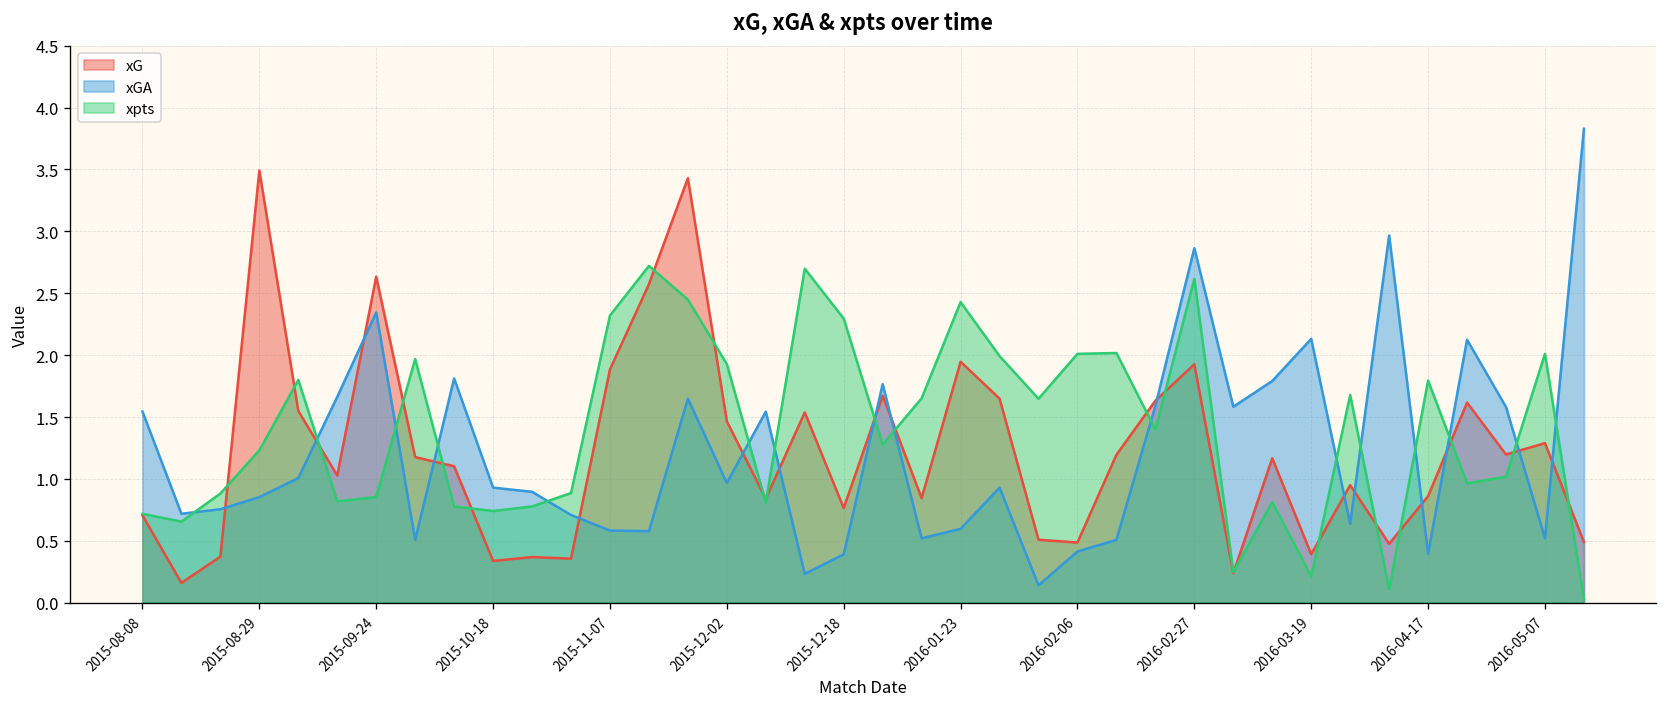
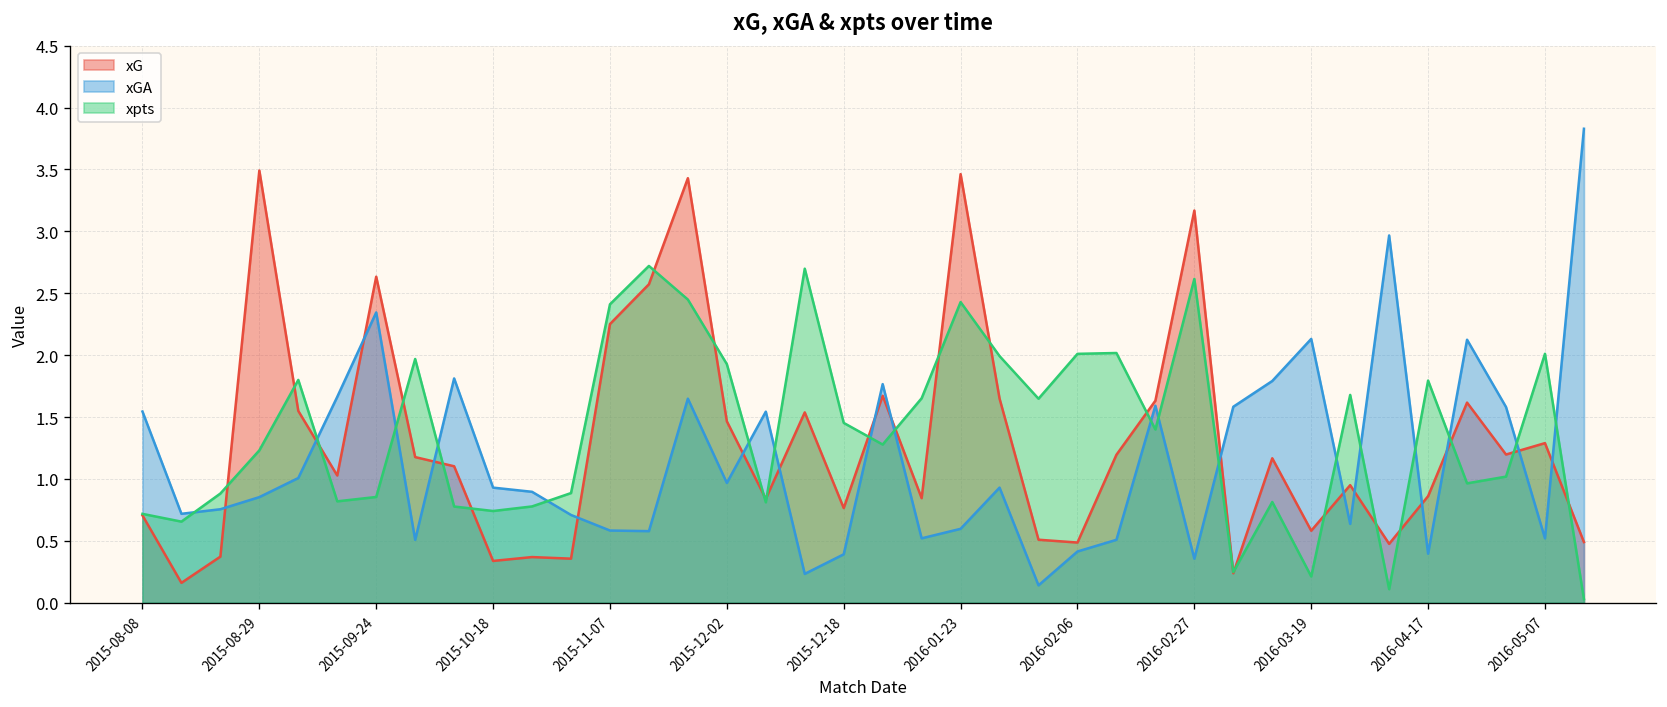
xG, 2015-11-07: 1.89 -> 2.25
xpts, 2015-11-07: 2.32 -> 2.41
xpts, 2015-12-18: 2.30 -> 1.45
xG, 2016-01-23: 1.95 -> 3.46
xG, 2016-02-27: 1.93 -> 3.17
xGA, 2016-02-27: 2.86 -> 0.36
xG, 2016-03-19: 0.39 -> 0.58
